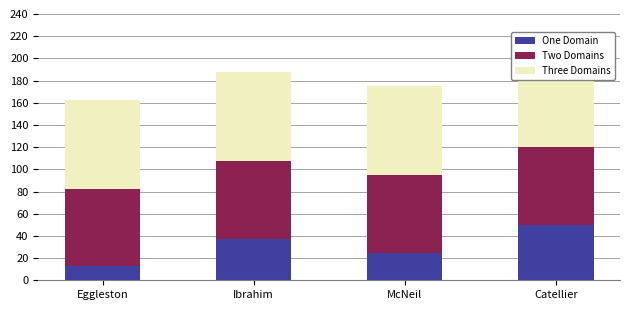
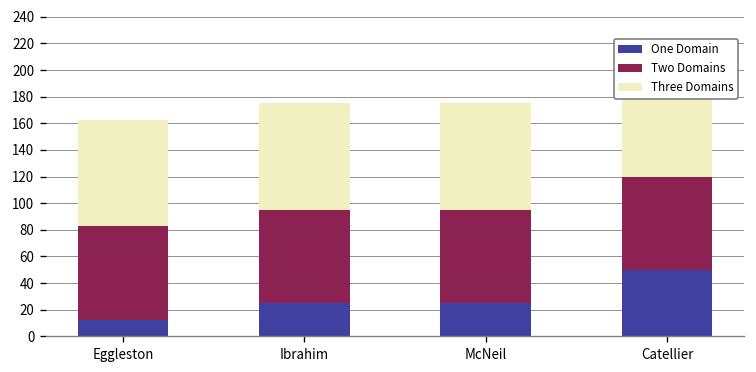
One Domain, Ibrahim: 38 -> 25
